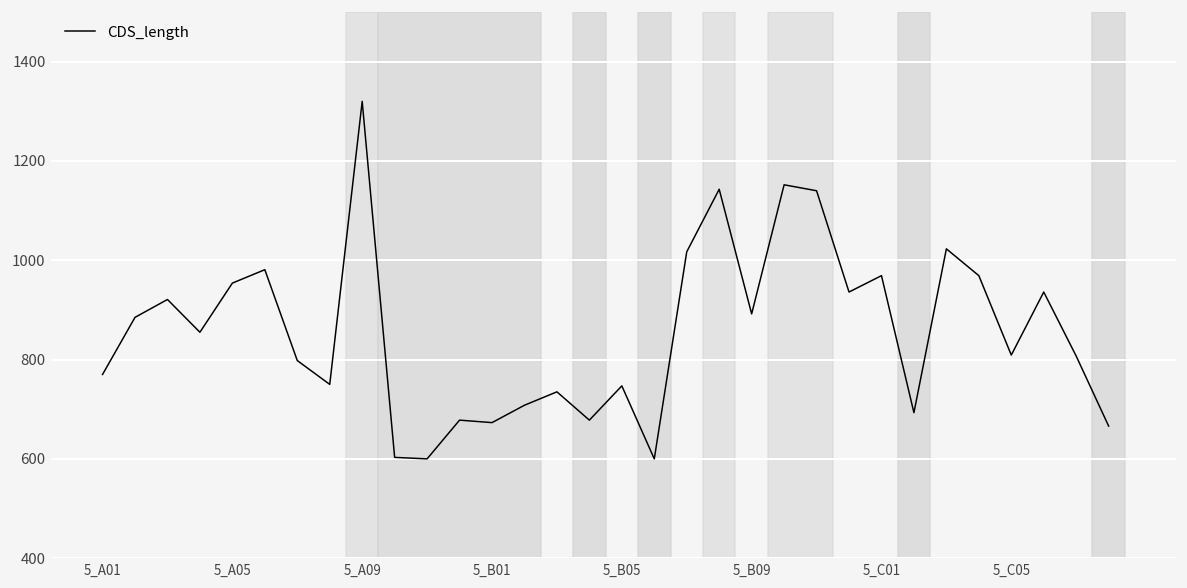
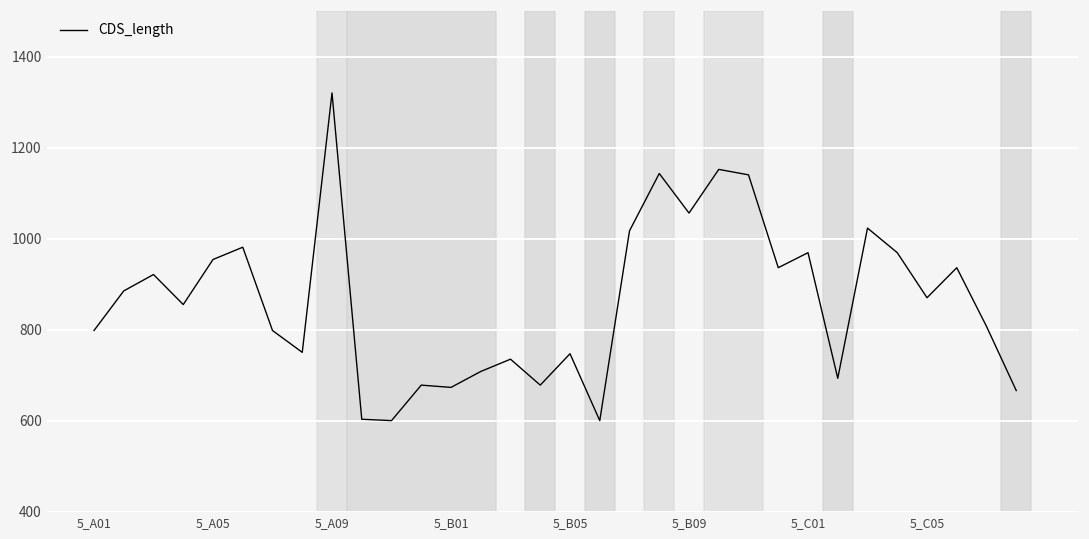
5_A01: 770 -> 800
5_B09: 890 -> 1060
5_C05: 810 -> 870
